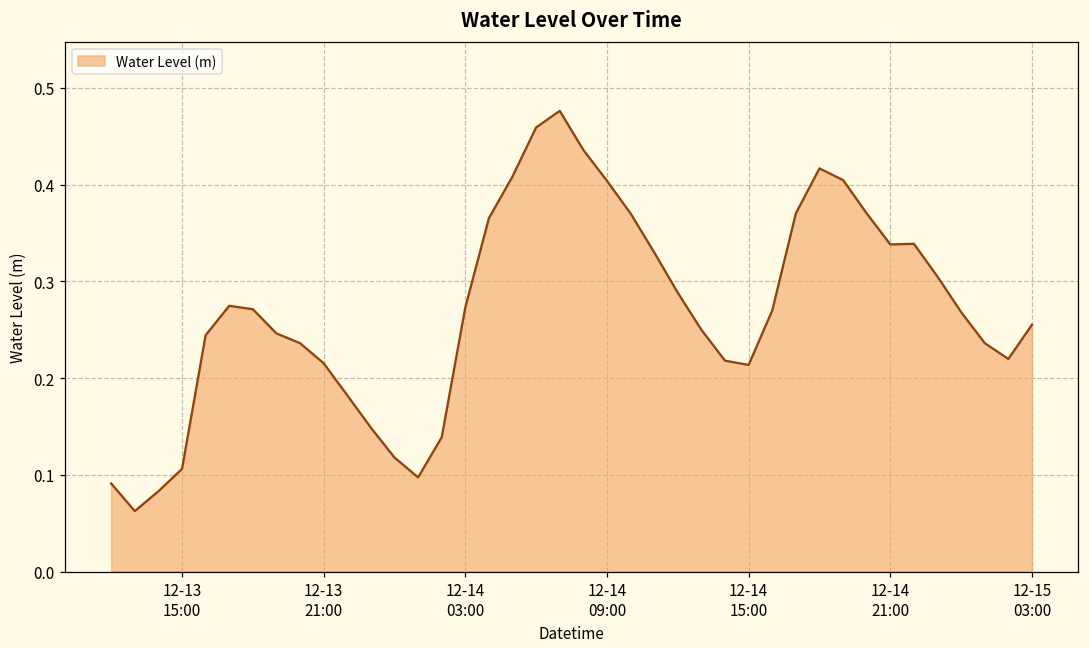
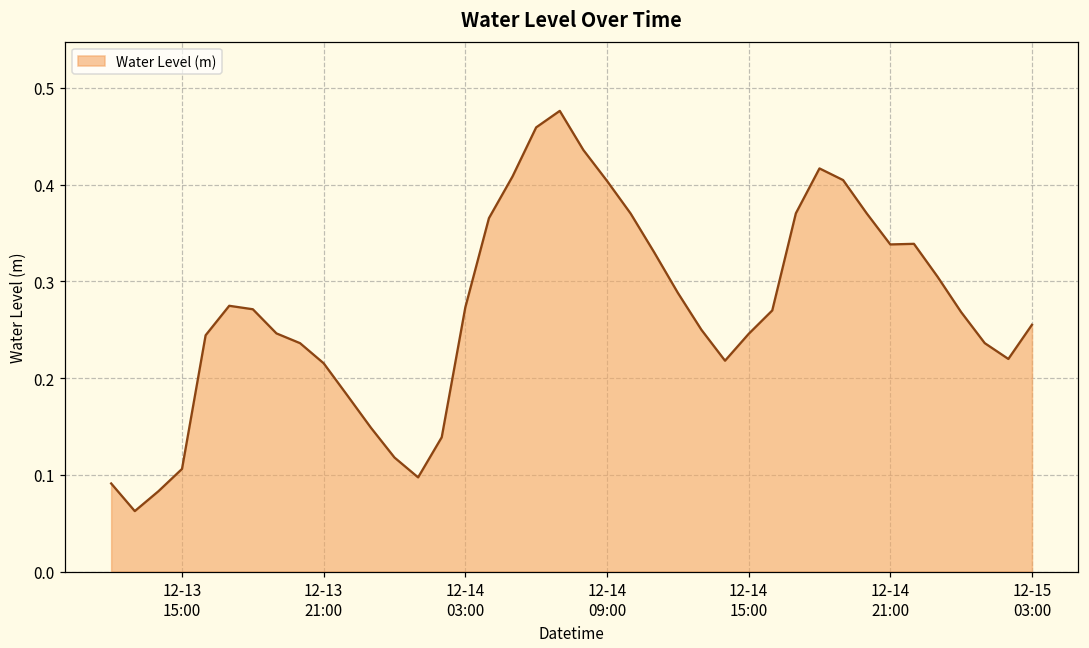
12-14 15:00: 0.21 -> 0.25
